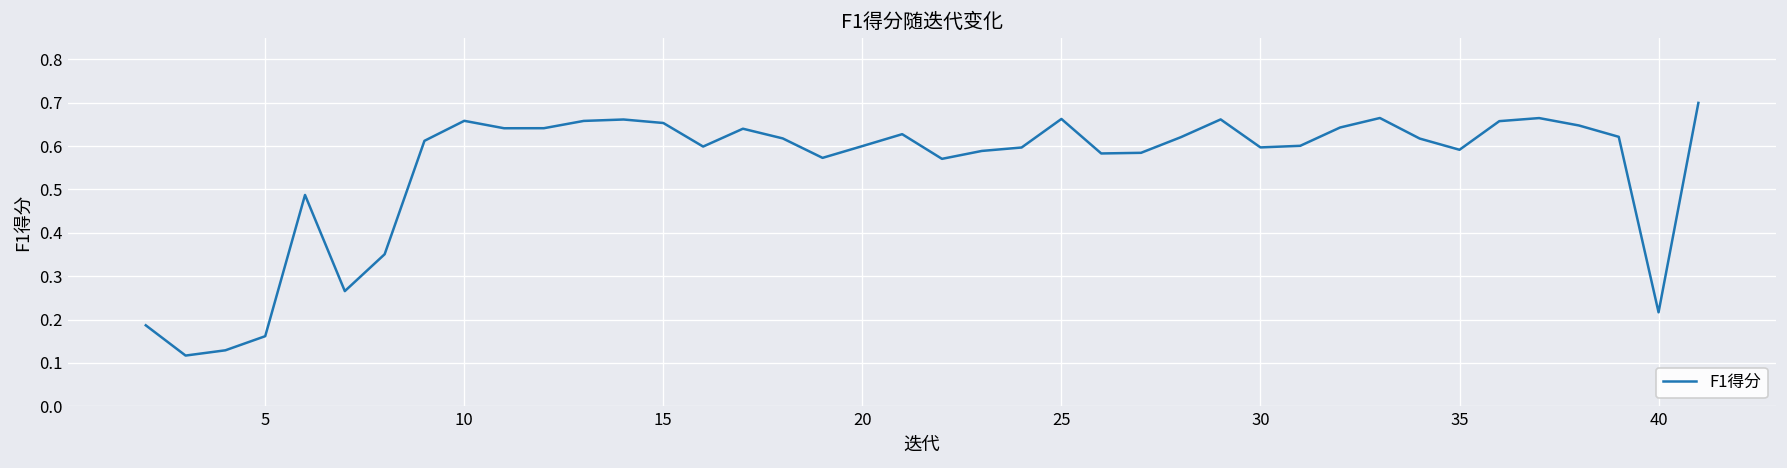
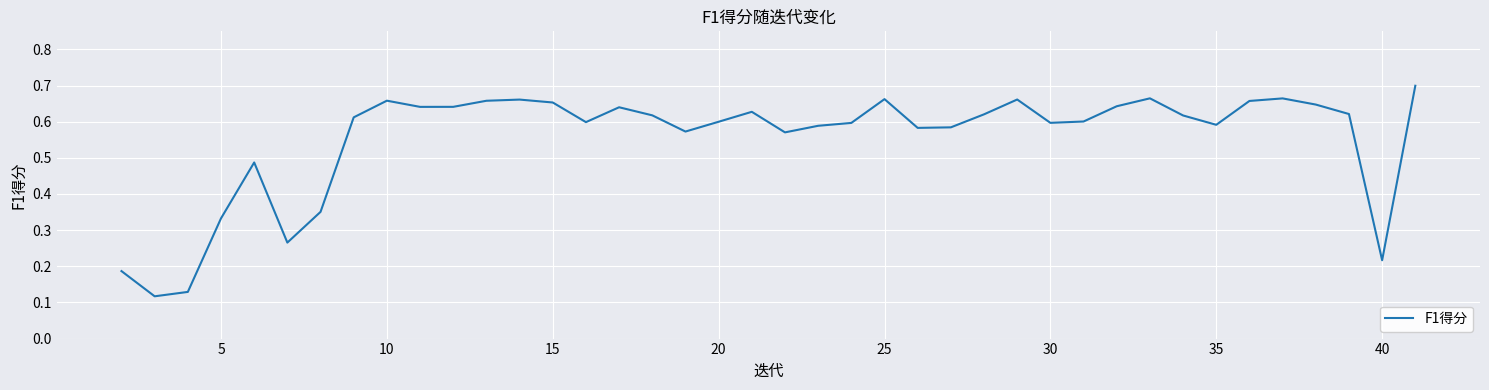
5: 0.16 -> 0.33
